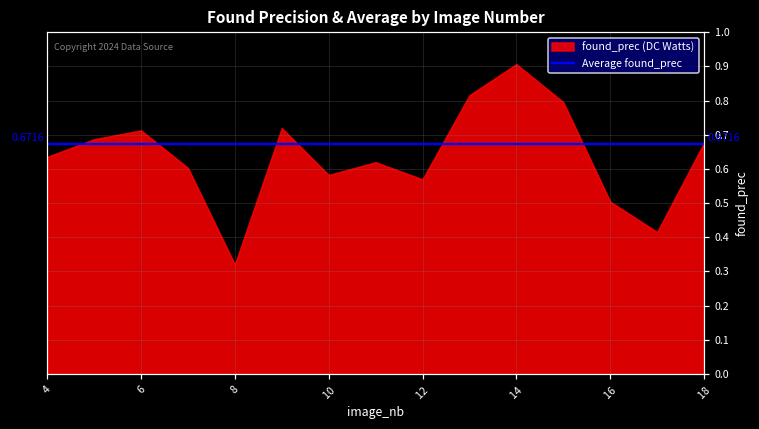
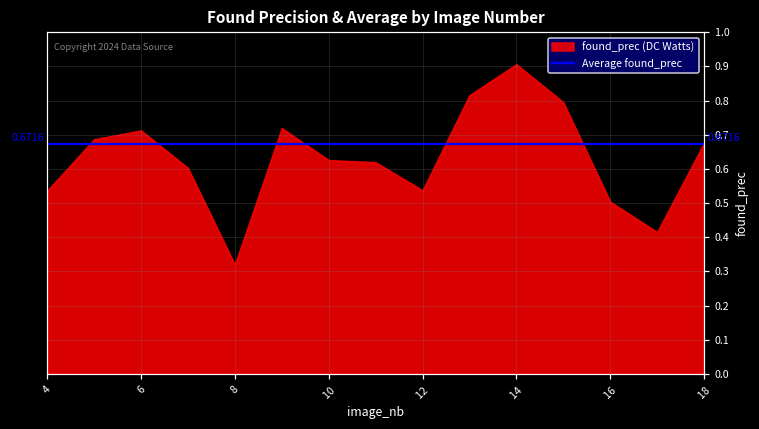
found_prec (DC Watts), 4: 0.64 -> 0.54
found_prec (DC Watts), 10: 0.58 -> 0.63
found_prec (DC Watts), 12: 0.57 -> 0.54
